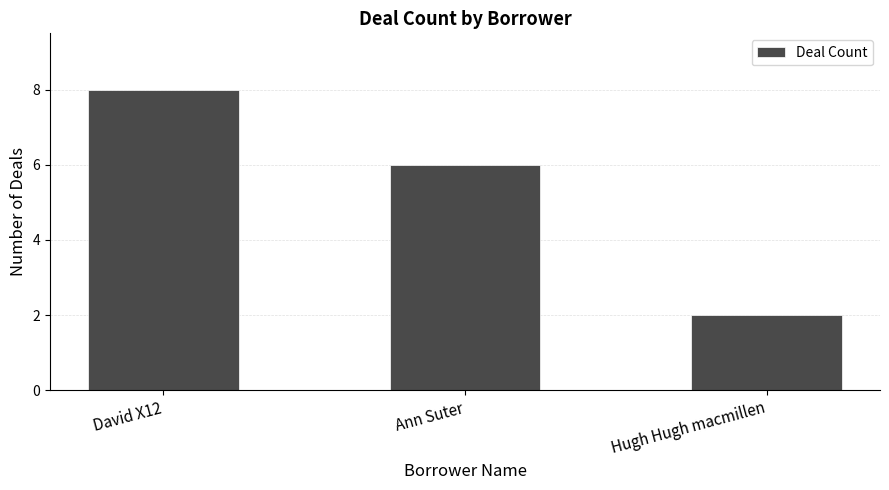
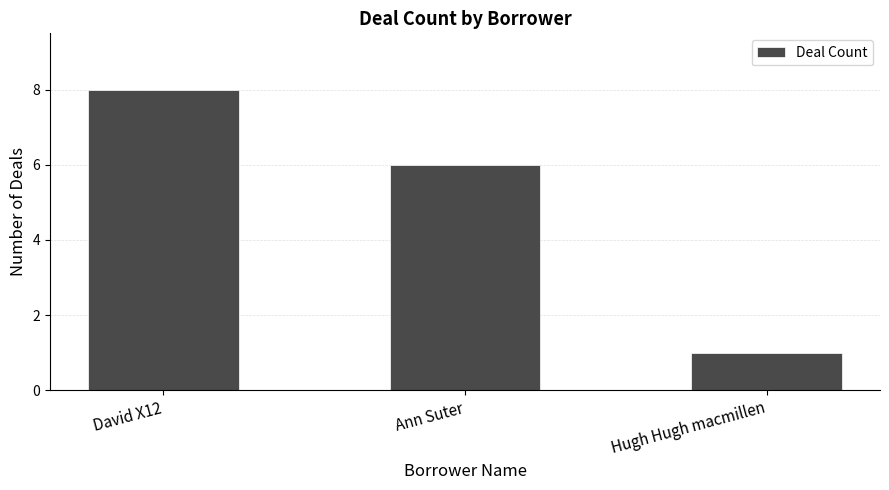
Hugh Hugh macmillen: 2 -> 1
